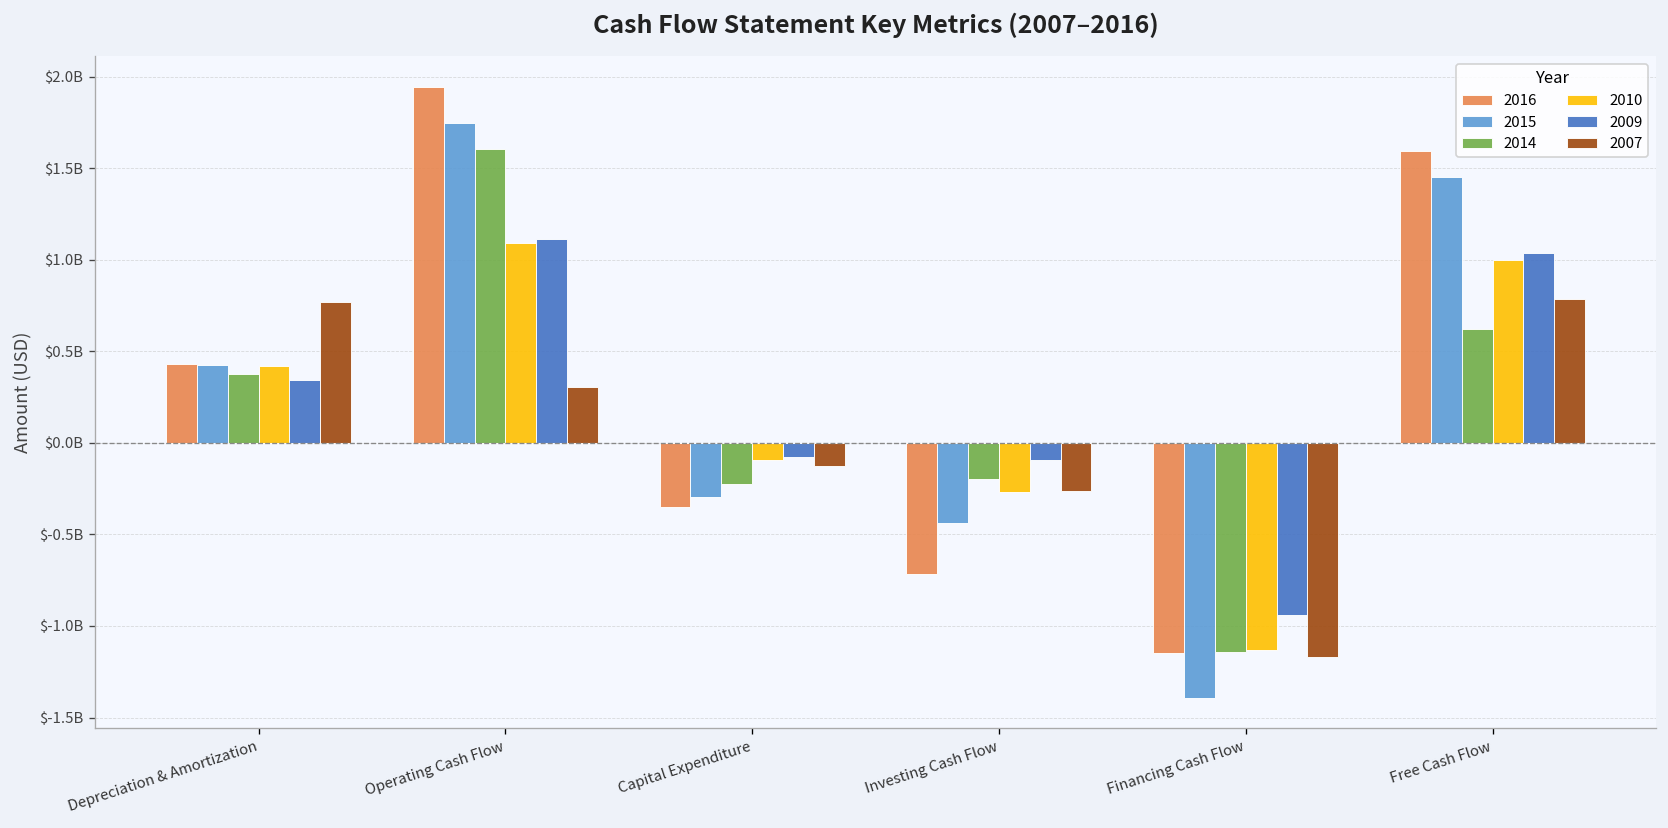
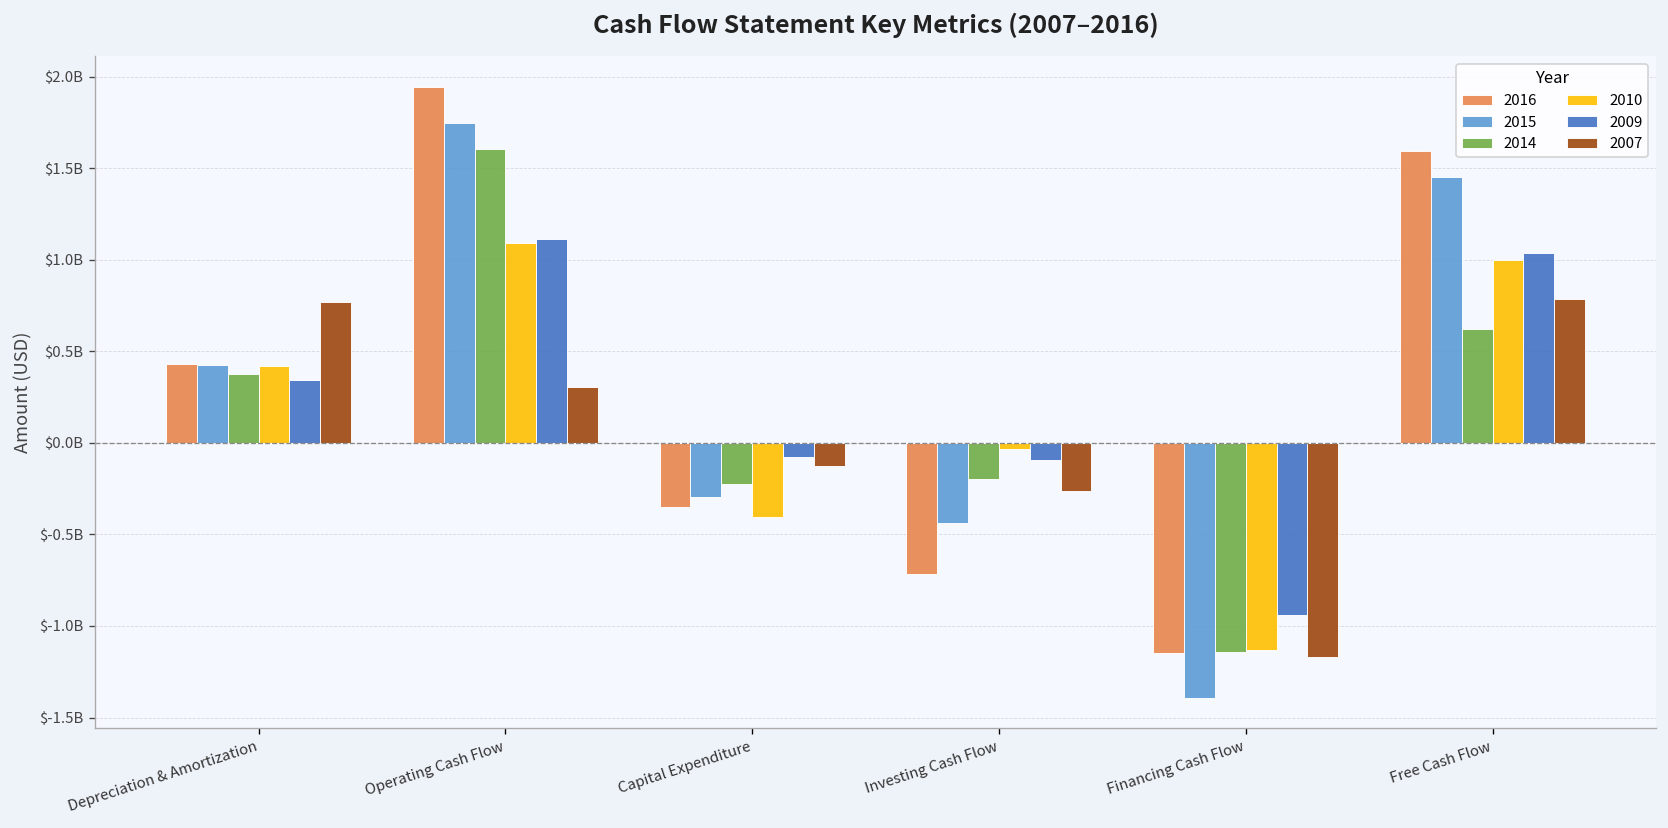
2010, Capital Expenditure: $-90000000 -> $-410000000
2010, Investing Cash Flow: $-270000000 -> $-30000000
